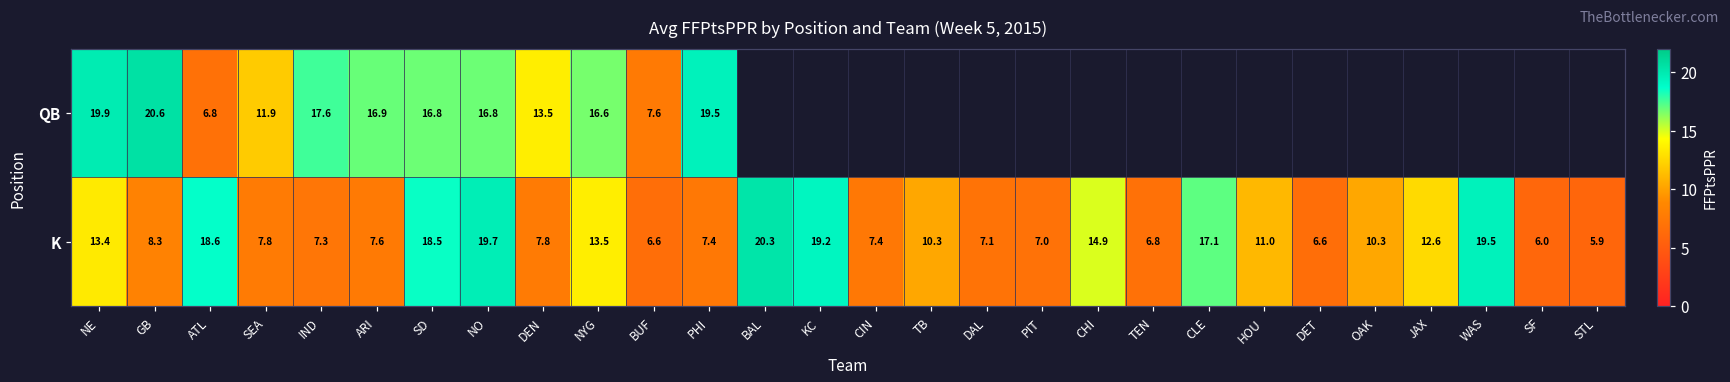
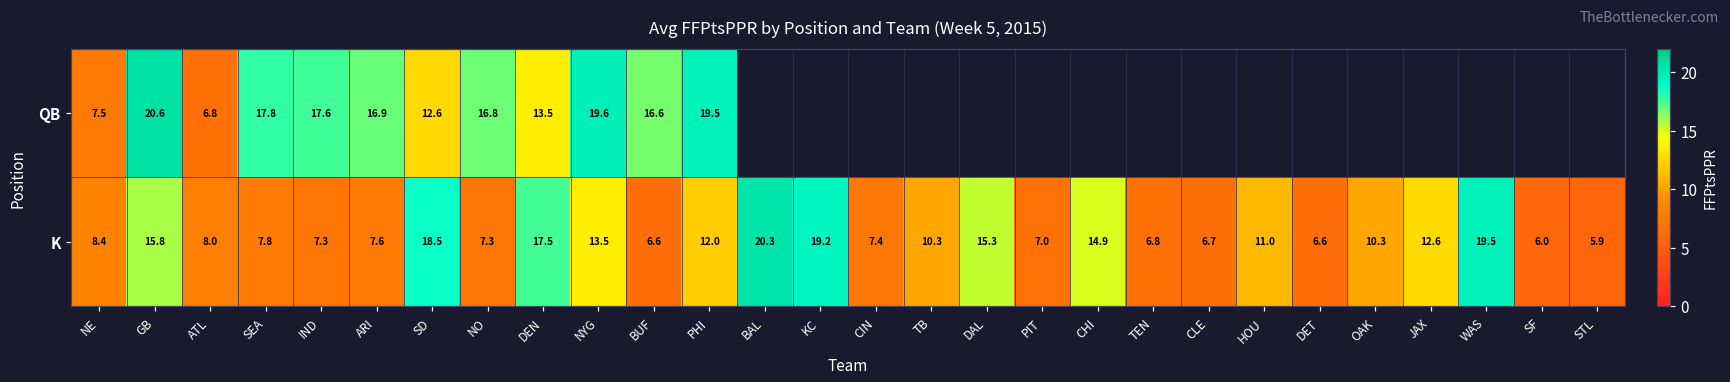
QB, NE: 19.9 -> 7.5
QB, SEA: 11.9 -> 17.8
QB, SD: 16.8 -> 12.6
QB, NYG: 16.6 -> 19.6
QB, BUF: 7.6 -> 16.6
K, NE: 13.4 -> 8.4
K, GB: 8.3 -> 15.8
K, ATL: 18.6 -> 8.0
K, NO: 19.7 -> 7.3
K, DEN: 7.8 -> 17.5
K, PHI: 7.4 -> 12.0
K, DAL: 7.1 -> 15.3
K, CLE: 17.1 -> 6.7
